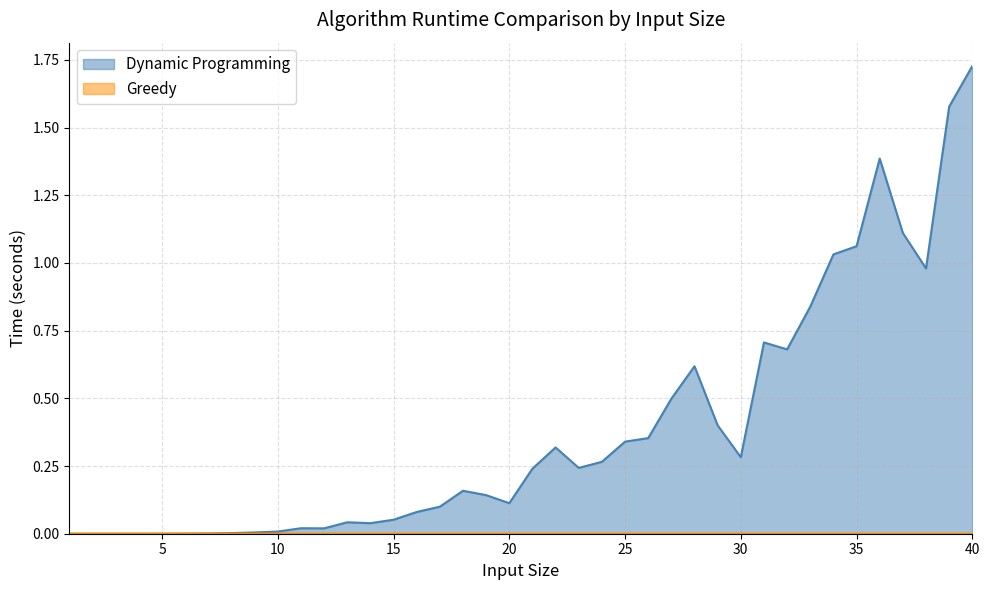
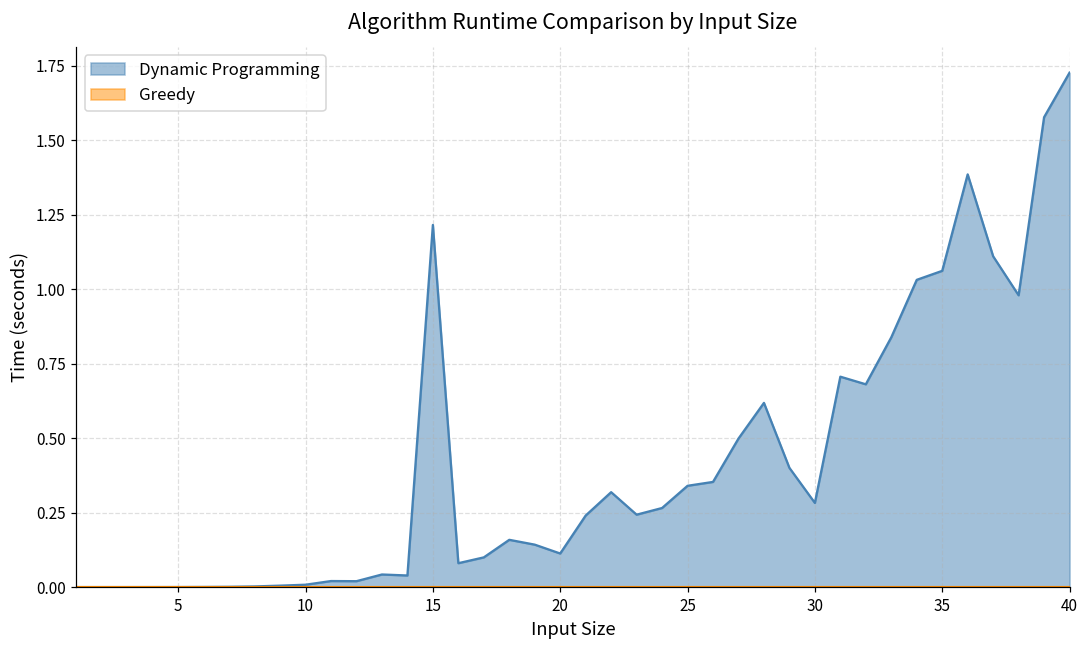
Dynamic Programming, 15: 0.05 -> 1.22
